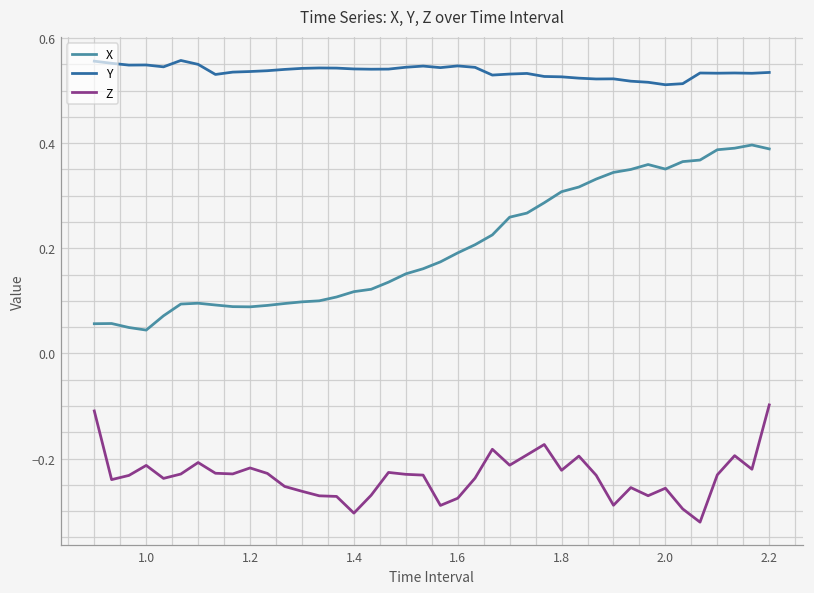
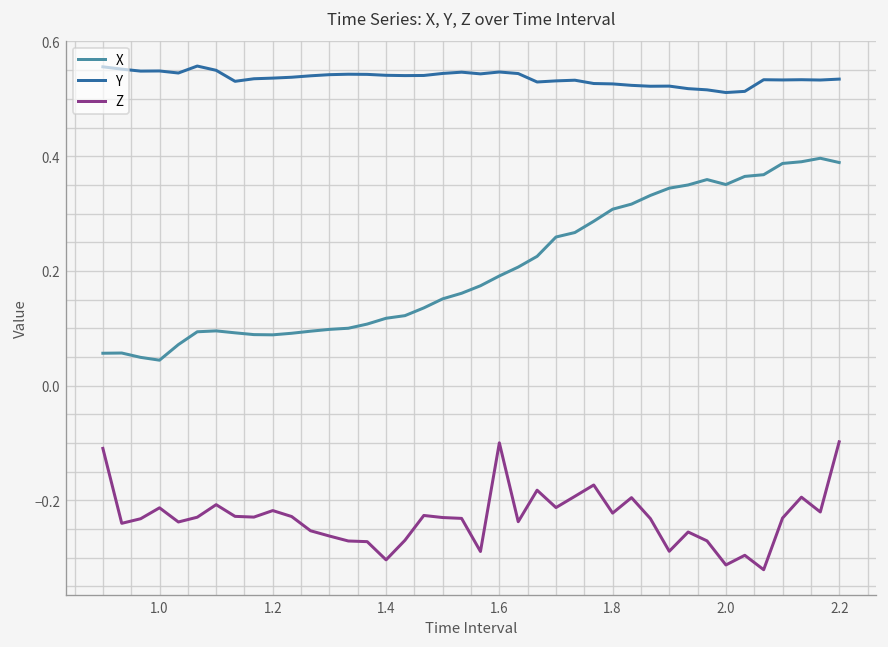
Z, 1.6: -0.28 -> -0.10
Z, 2.0: -0.26 -> -0.31
